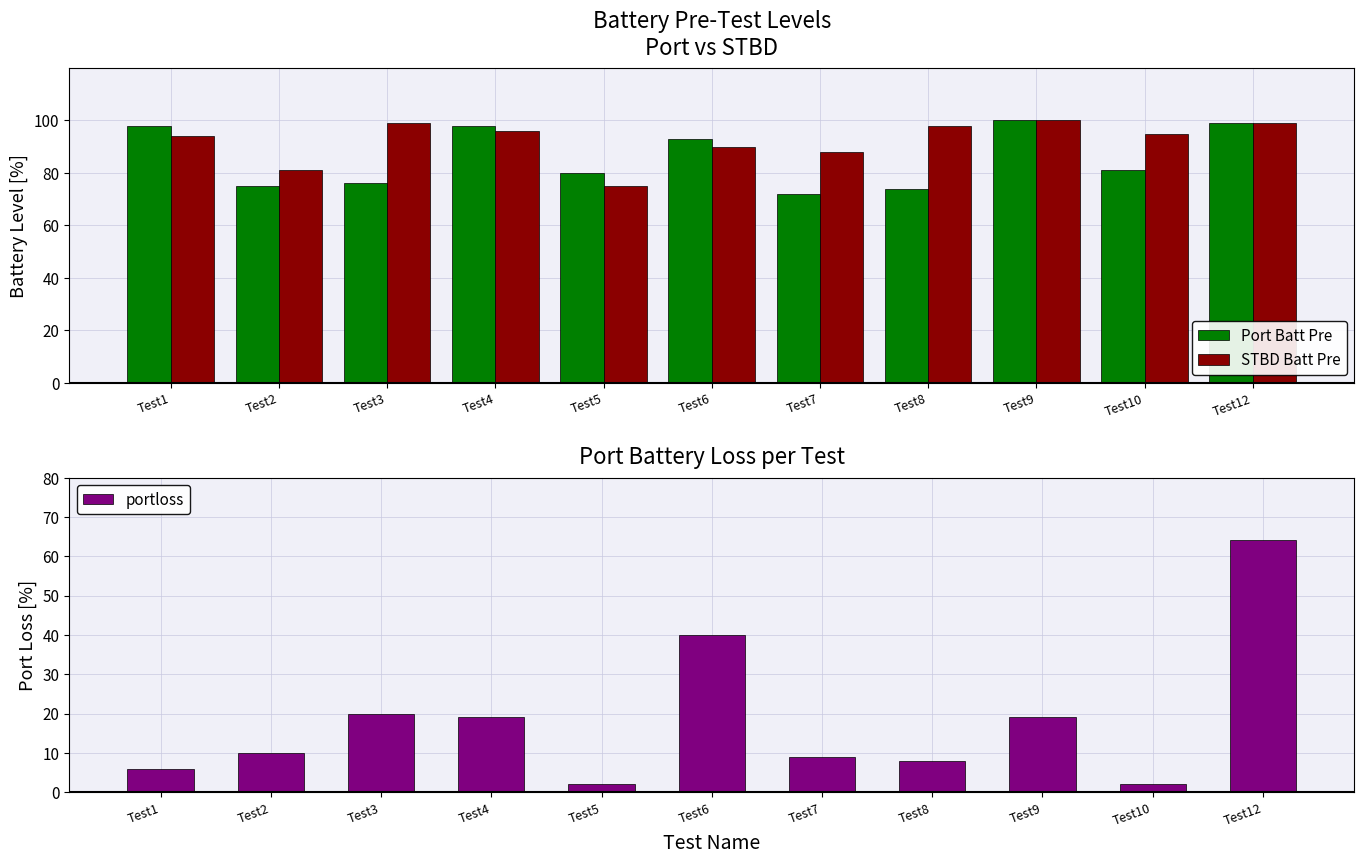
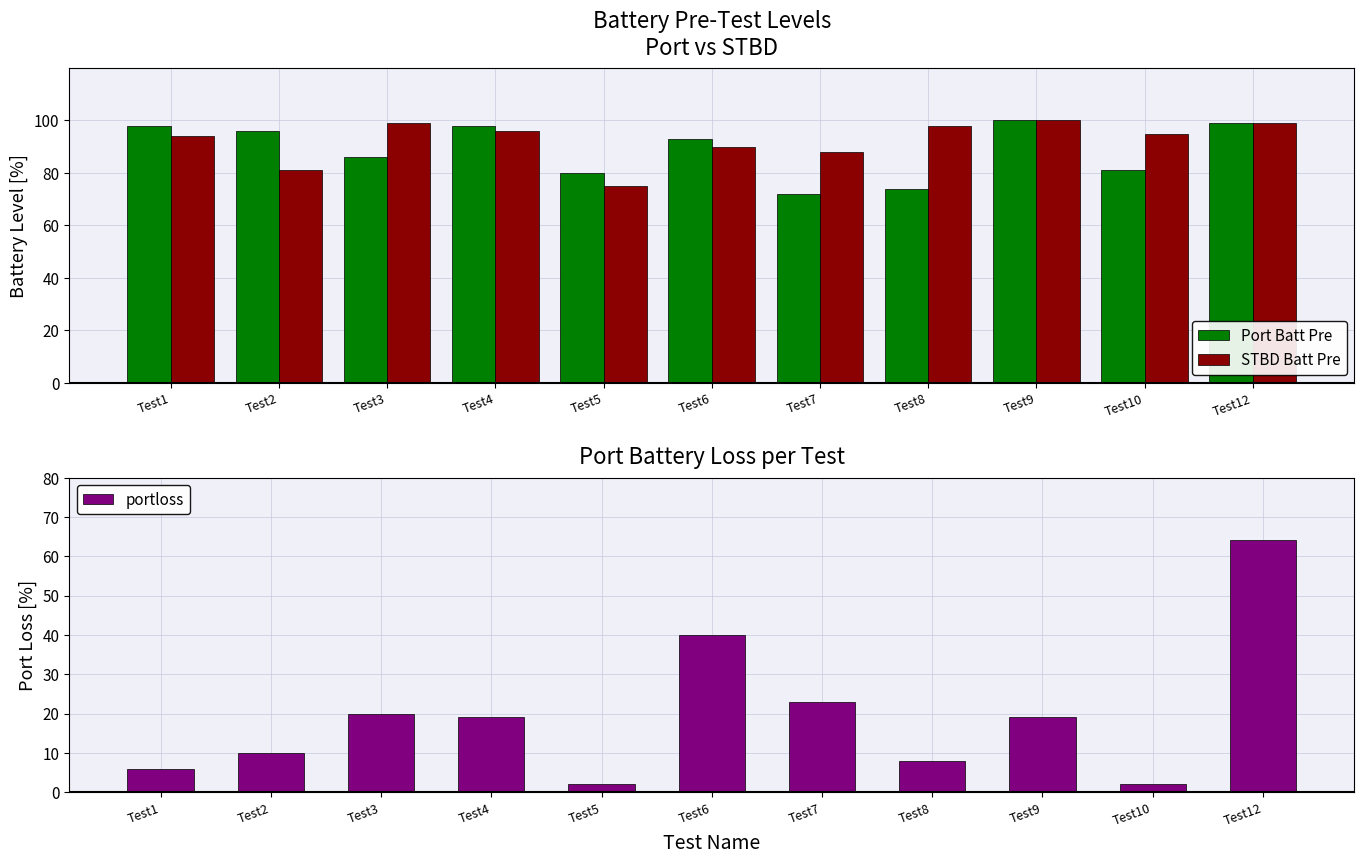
Battery Pre-Test Levels Port vs STBD, Port Batt Pre, Test2: 75 -> 96
Battery Pre-Test Levels Port vs STBD, Port Batt Pre, Test3: 76 -> 86
Port Battery Loss per Test, Test7: 9 -> 23
